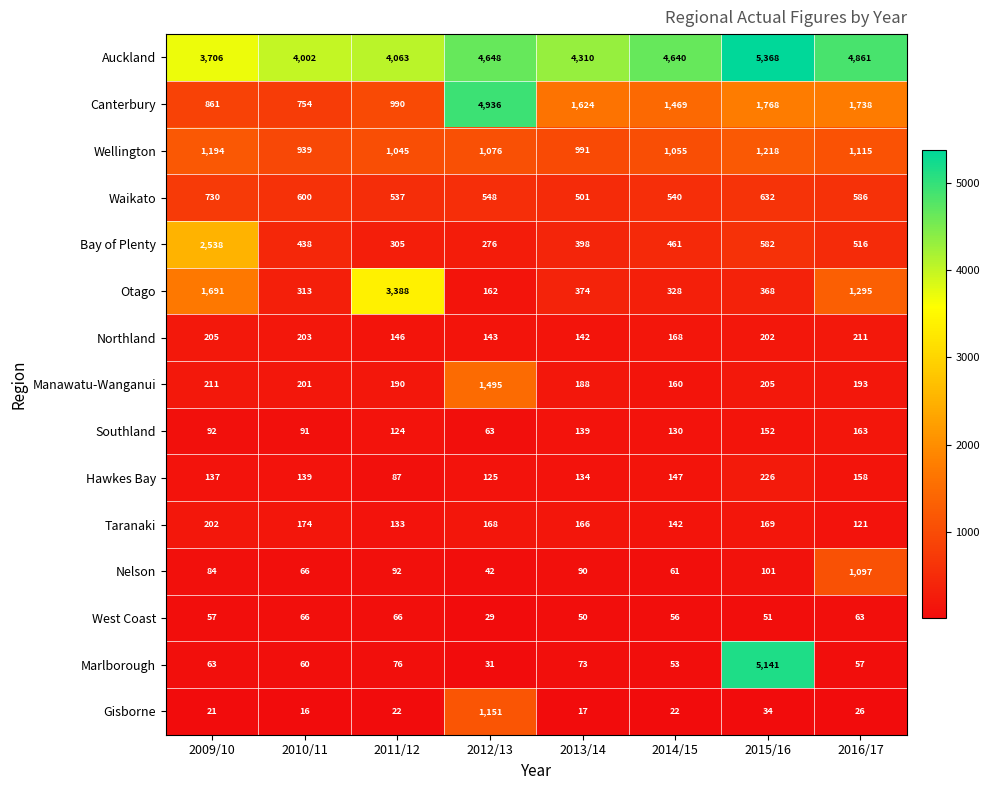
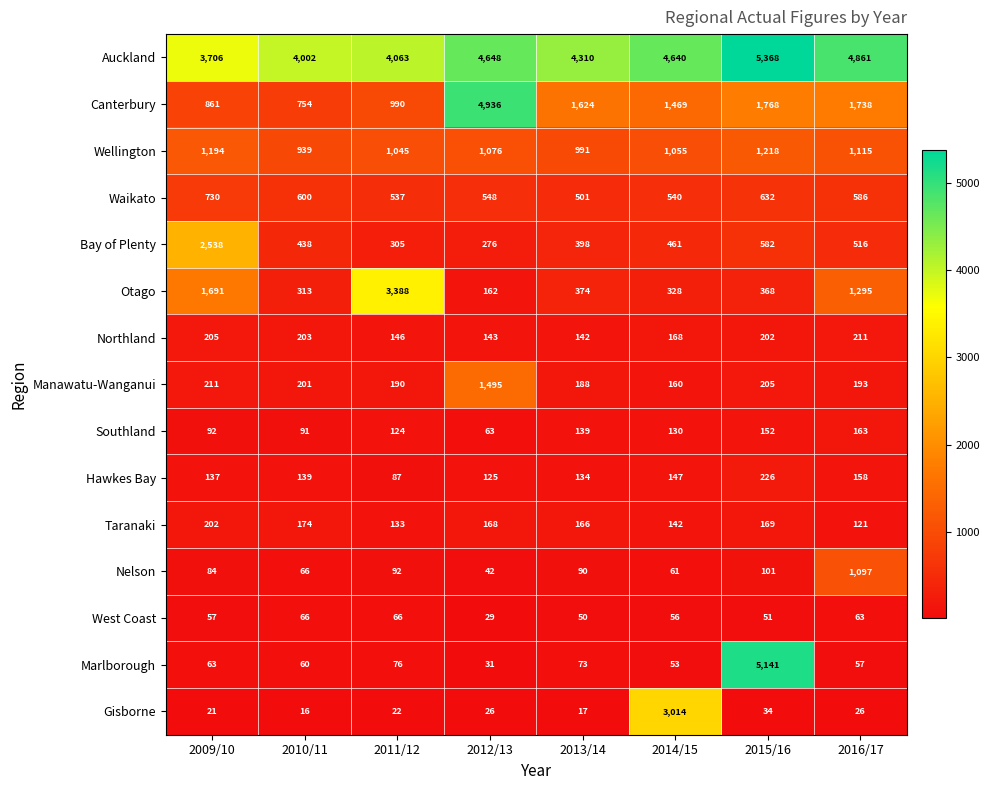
Gisborne, 2012/13: 1,151 -> 26
Gisborne, 2014/15: 22 -> 3,014
